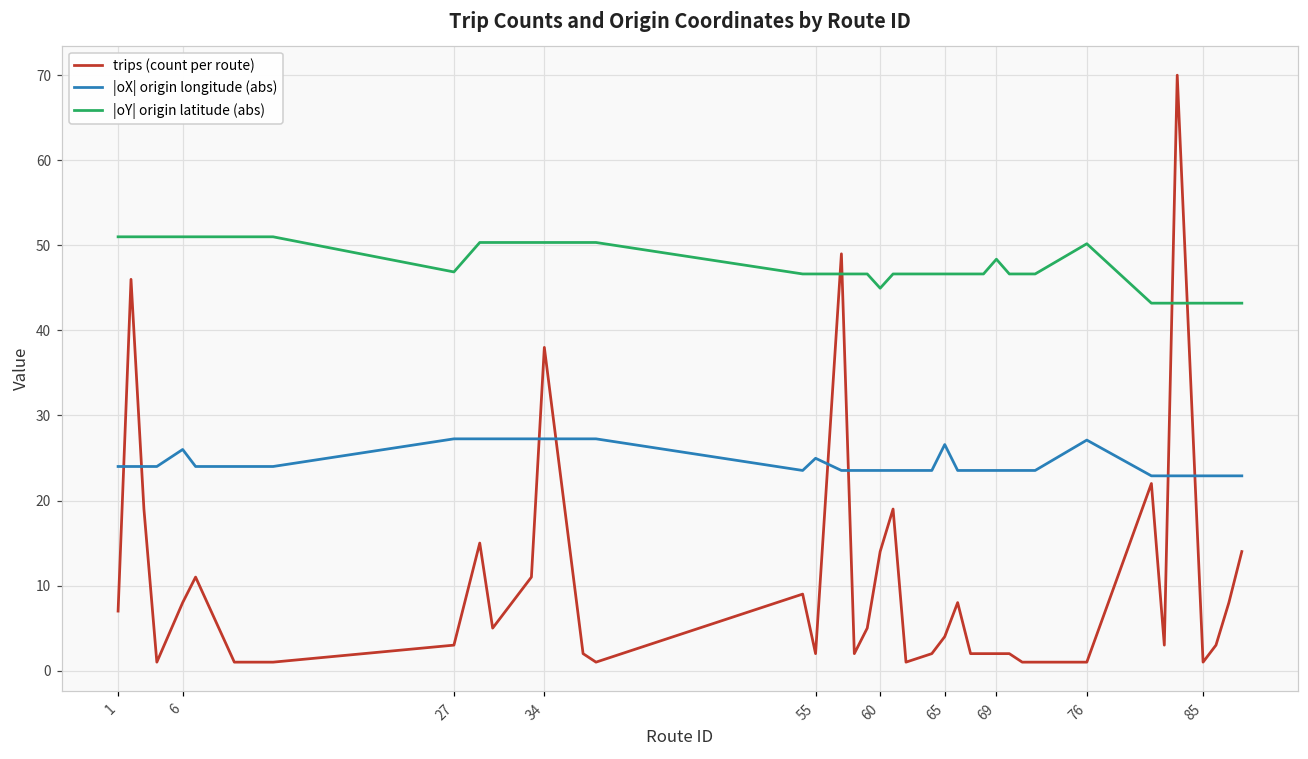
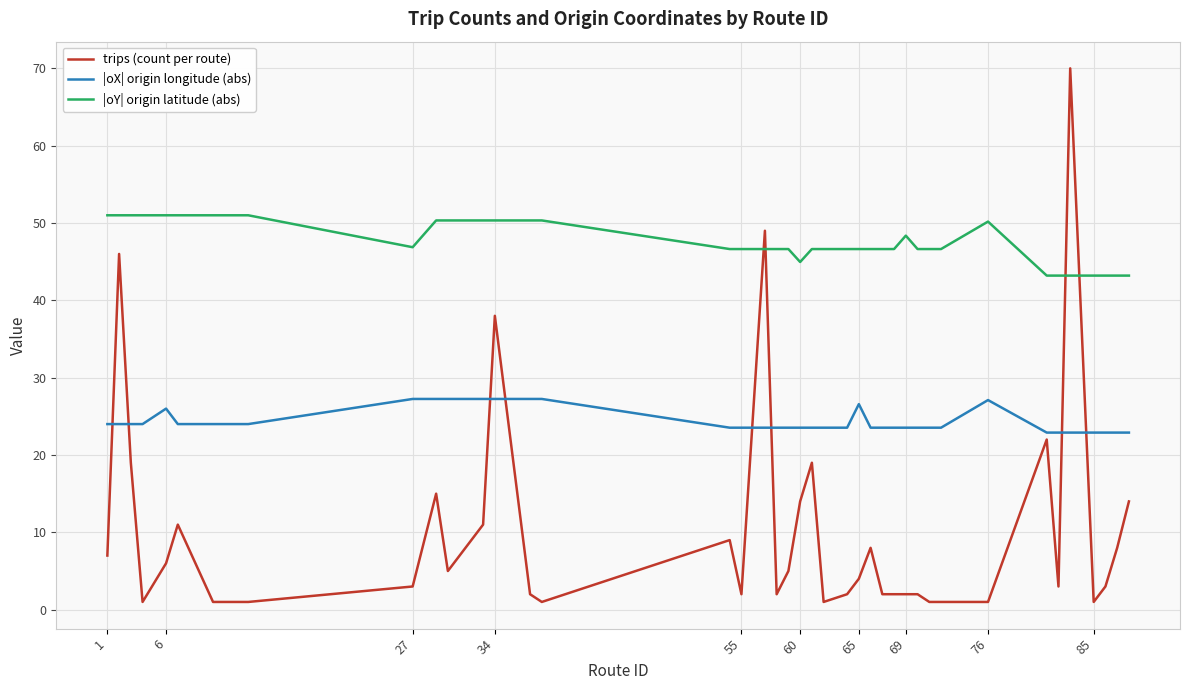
trips (count per route), 6: 8 -> 6
|oX| origin longitude (abs), 55: 25 -> 24
